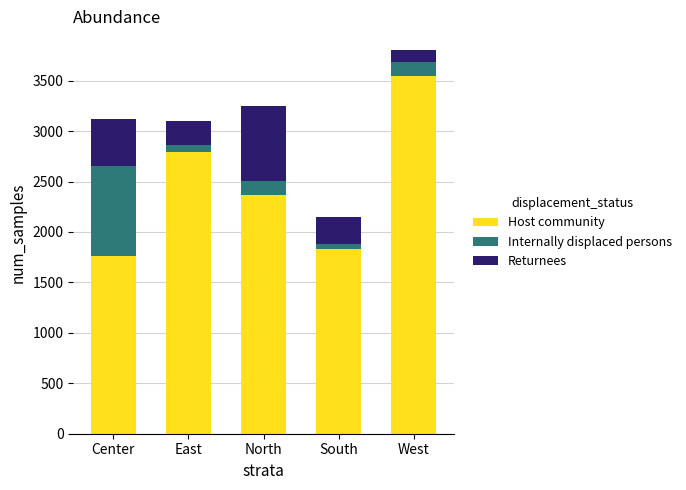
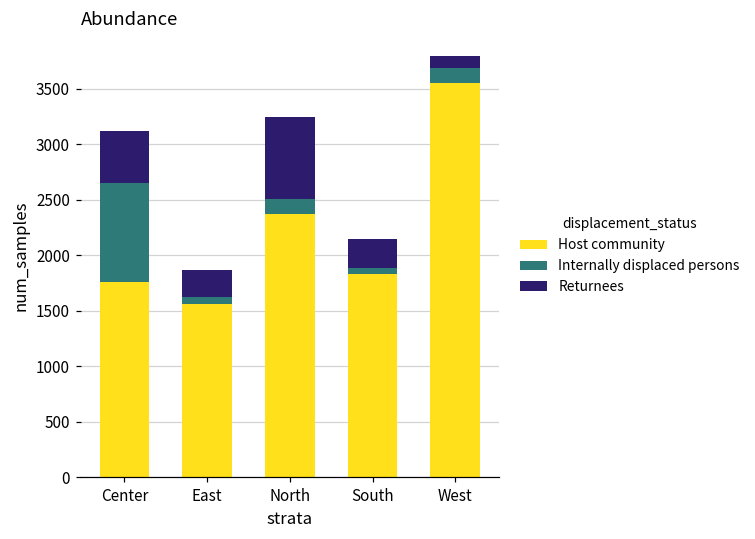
Host community, East: 2800 -> 1560
